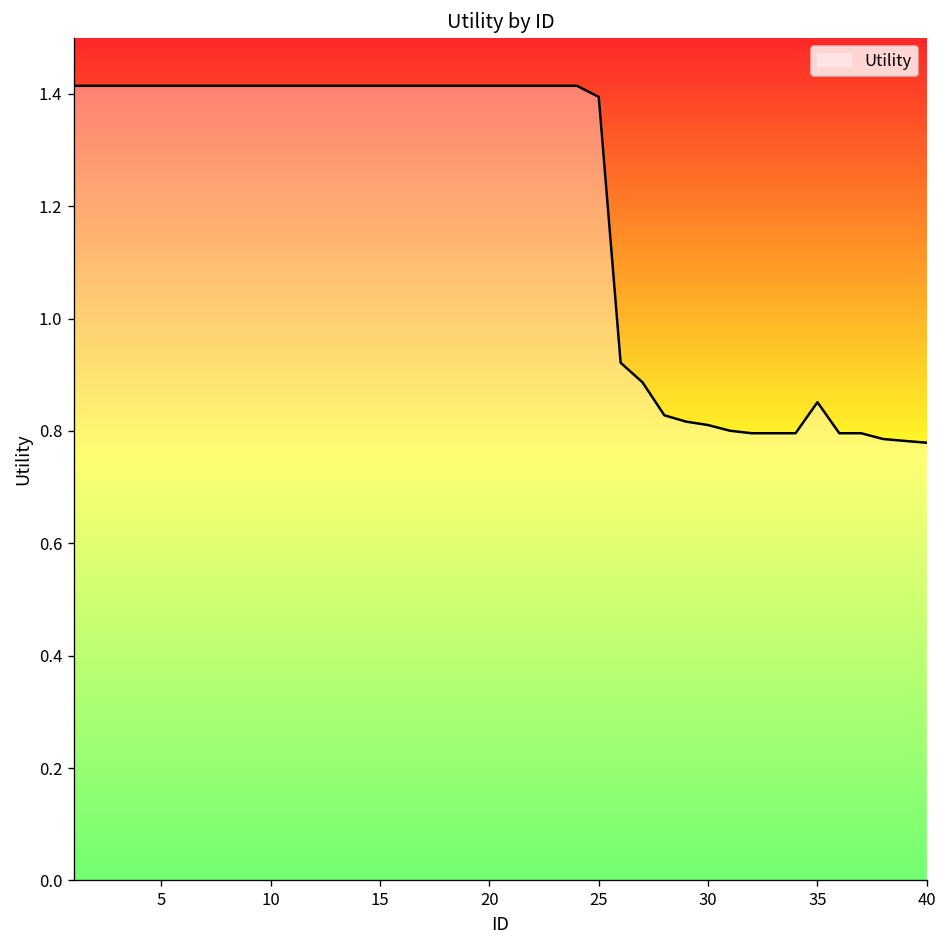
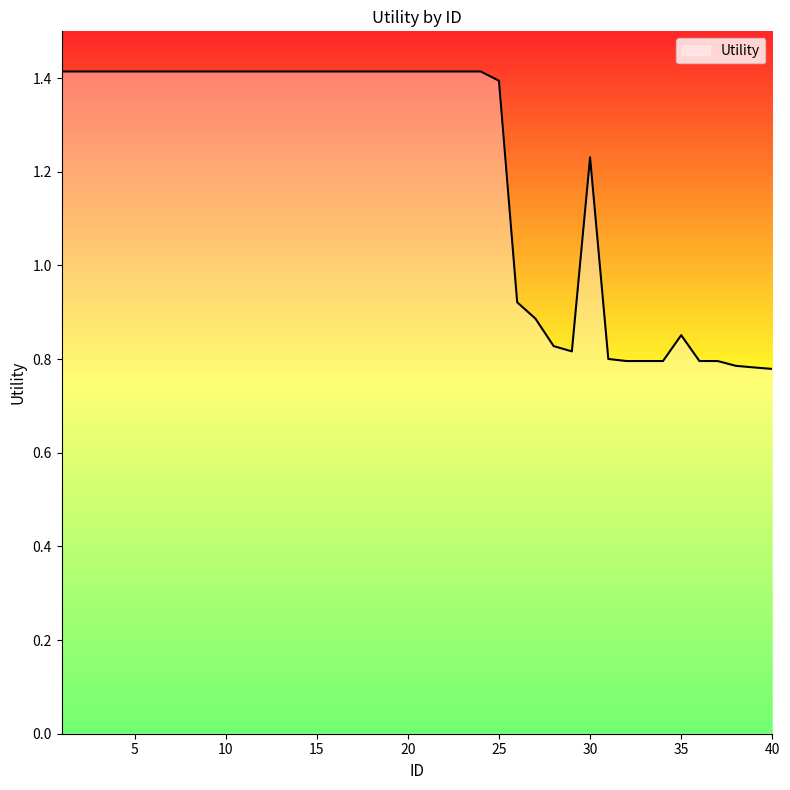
30: 0.81 -> 1.23
